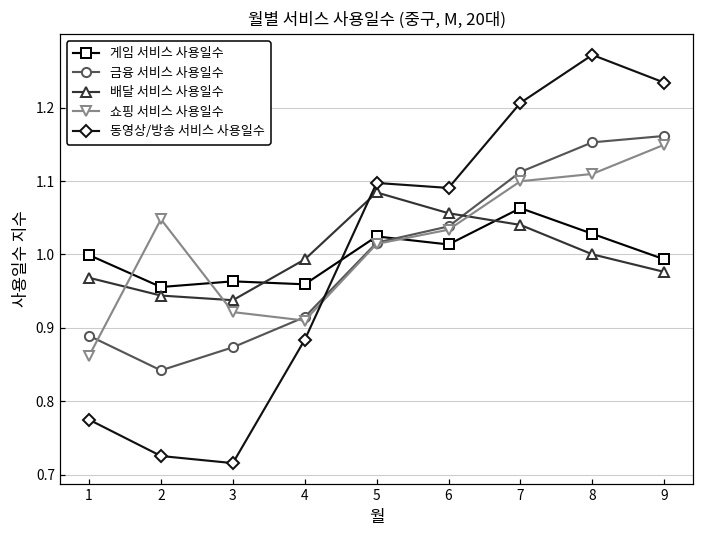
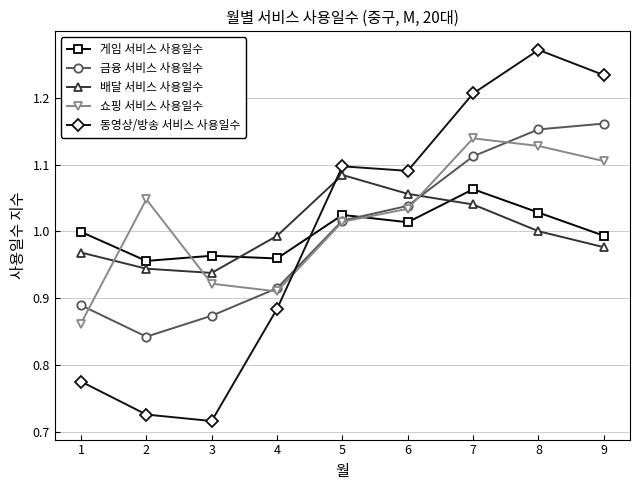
쇼핑 서비스 사용일수, 7: 1.10 -> 1.14
쇼핑 서비스 사용일수, 8: 1.11 -> 1.13
쇼핑 서비스 사용일수, 9: 1.15 -> 1.11
